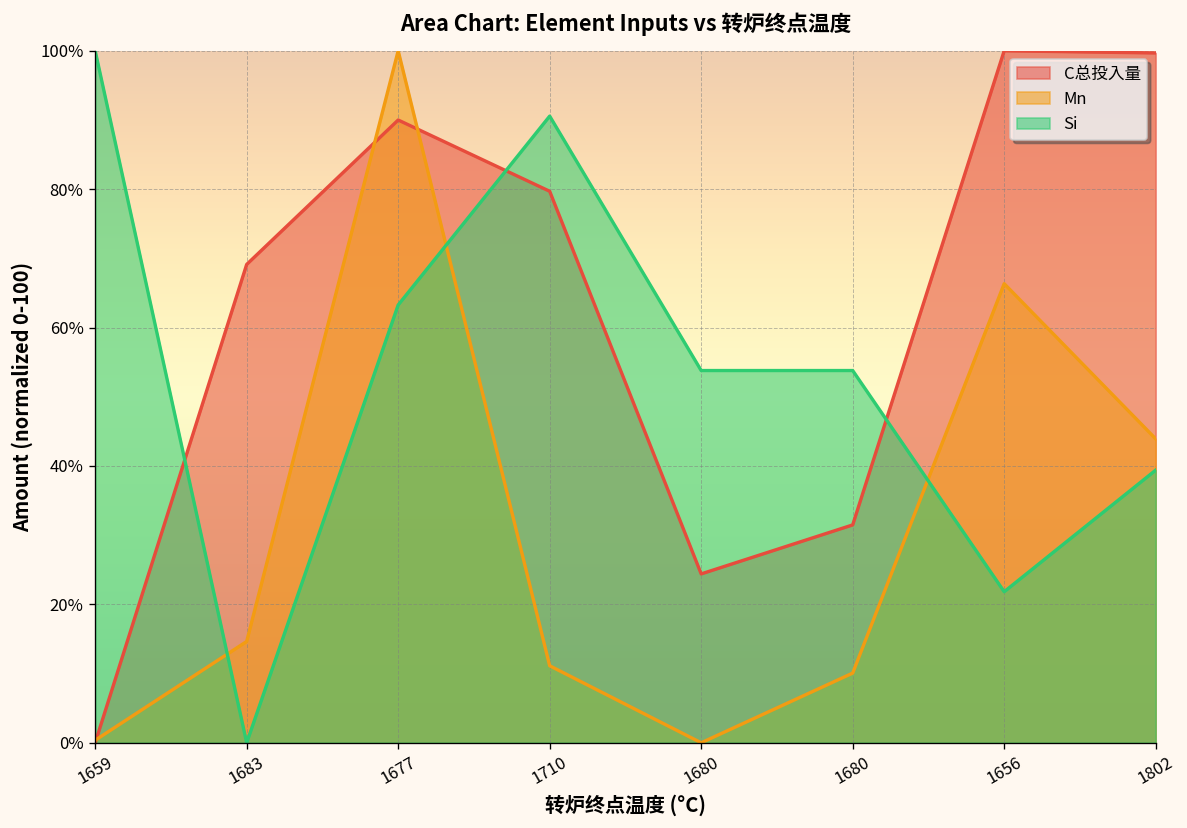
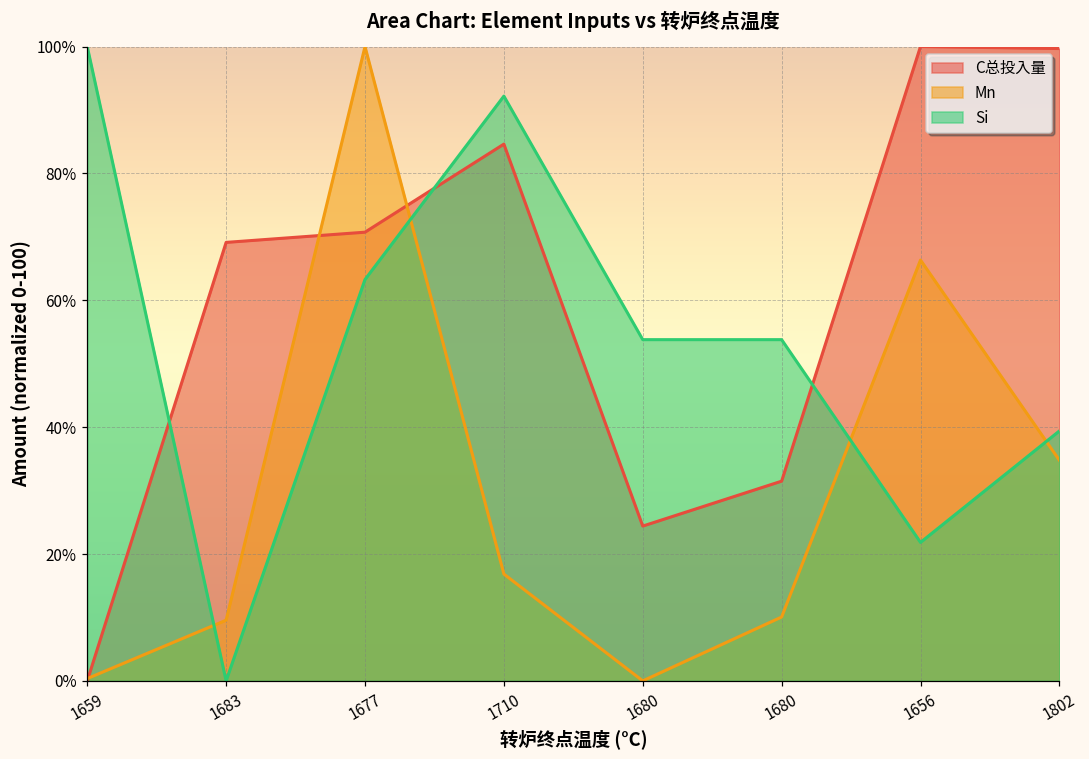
Mn, 1683: 15% -> 10%
C总投入量, 1677: 90% -> 71%
C总投入量, 1710: 80% -> 85%
Mn, 1710: 11% -> 17%
Si, 1710: 91% -> 92%
Mn, 1802: 44% -> 35%
